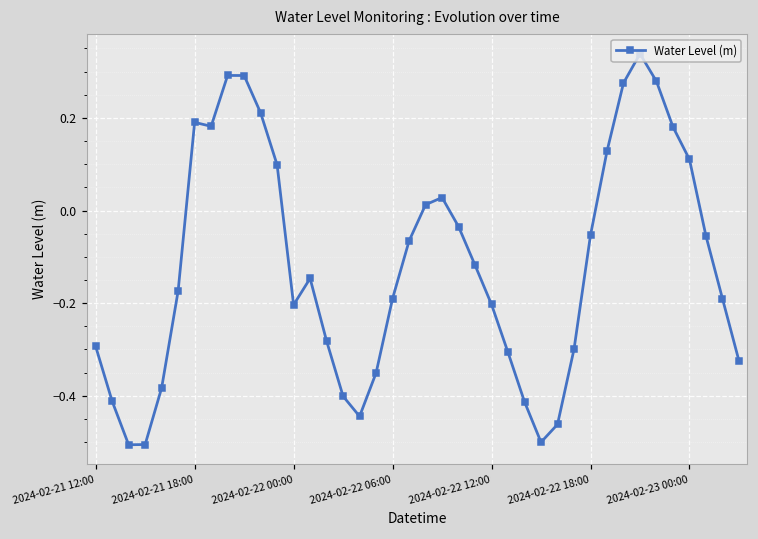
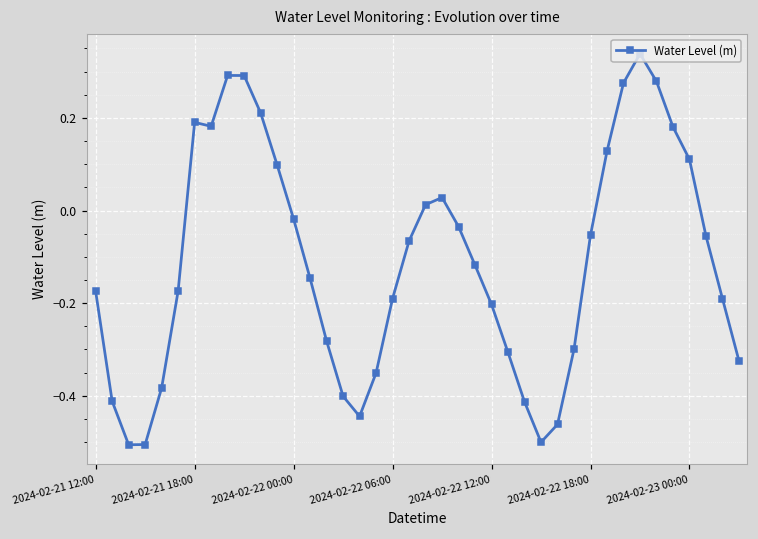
2024-02-21 12:00: -0.29 -> -0.17
2024-02-22 00:00: -0.20 -> -0.02
